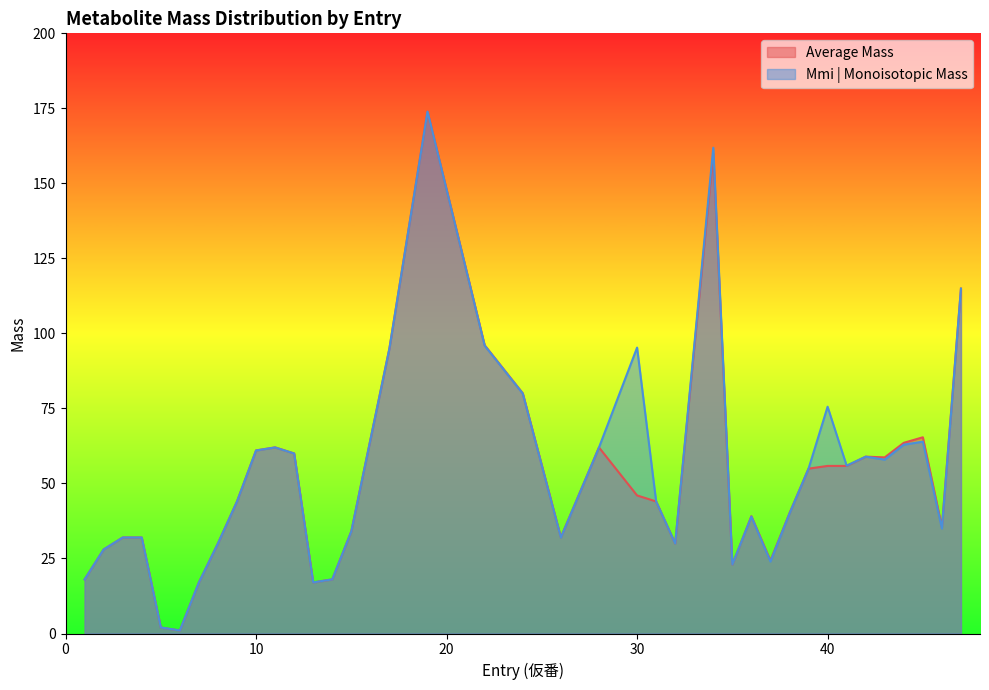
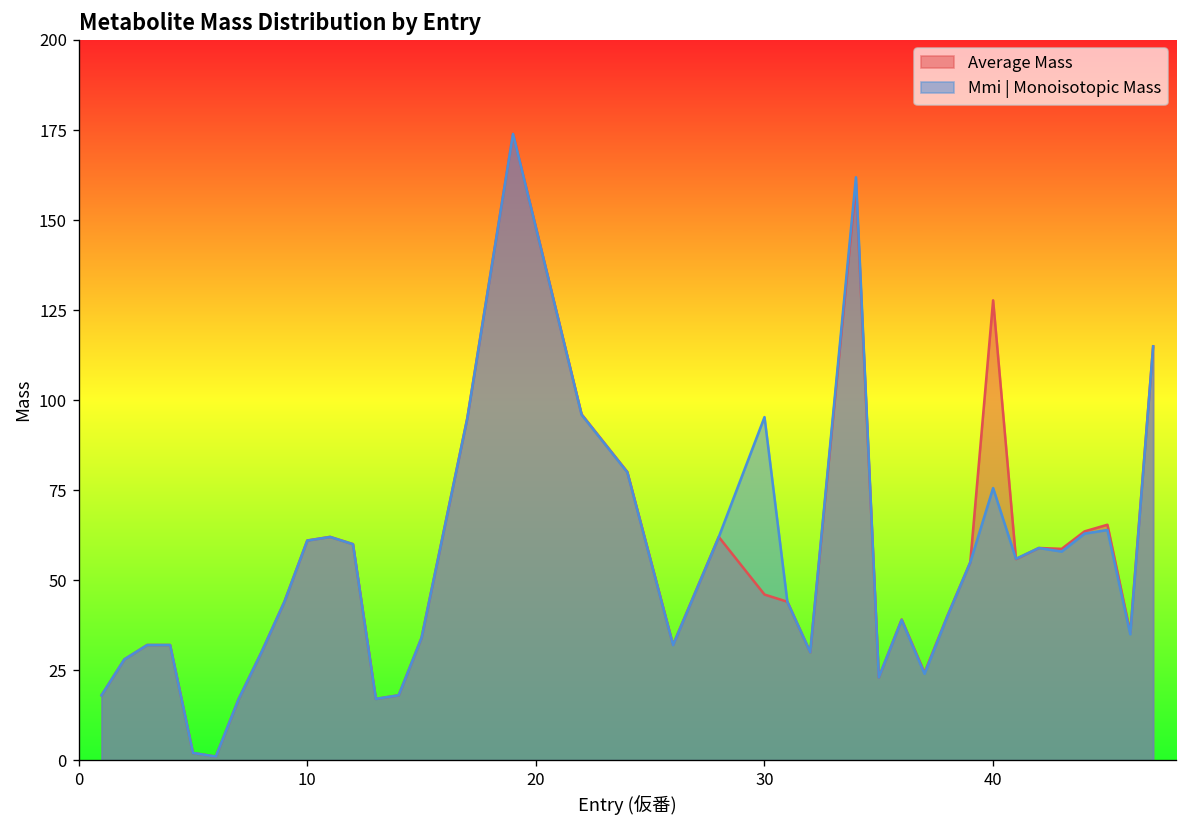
Average Mass, 40: 56 -> 128
